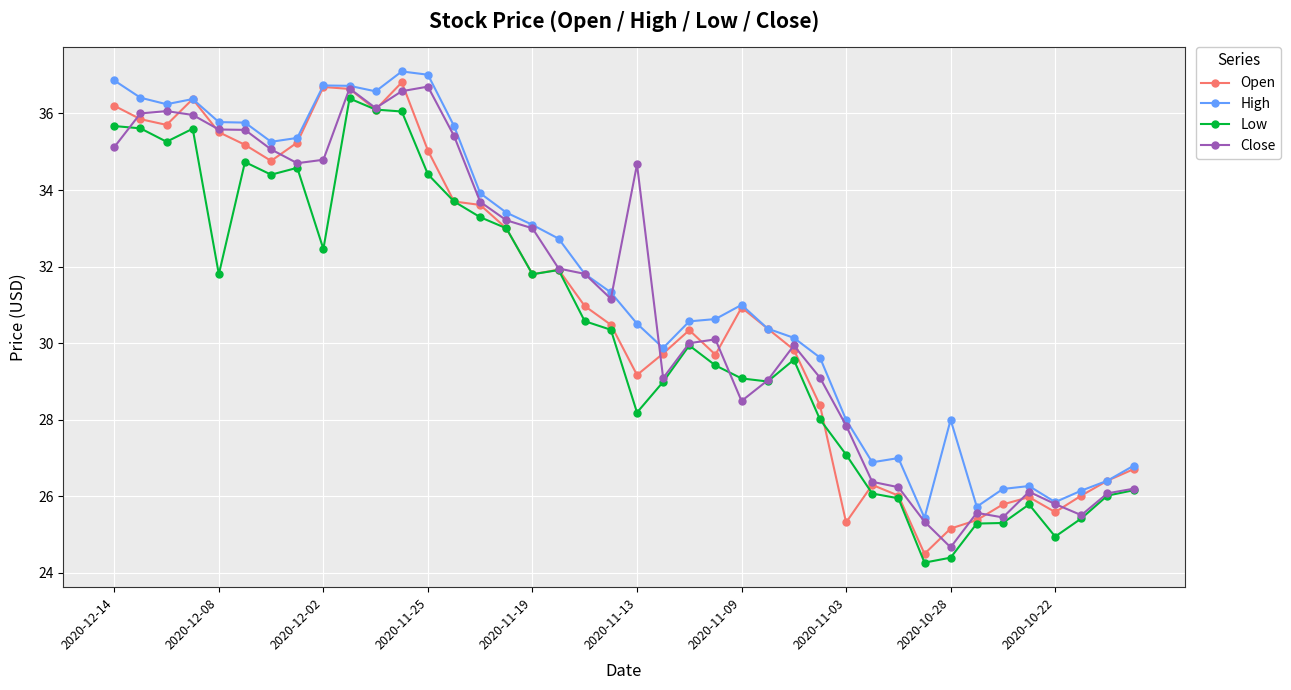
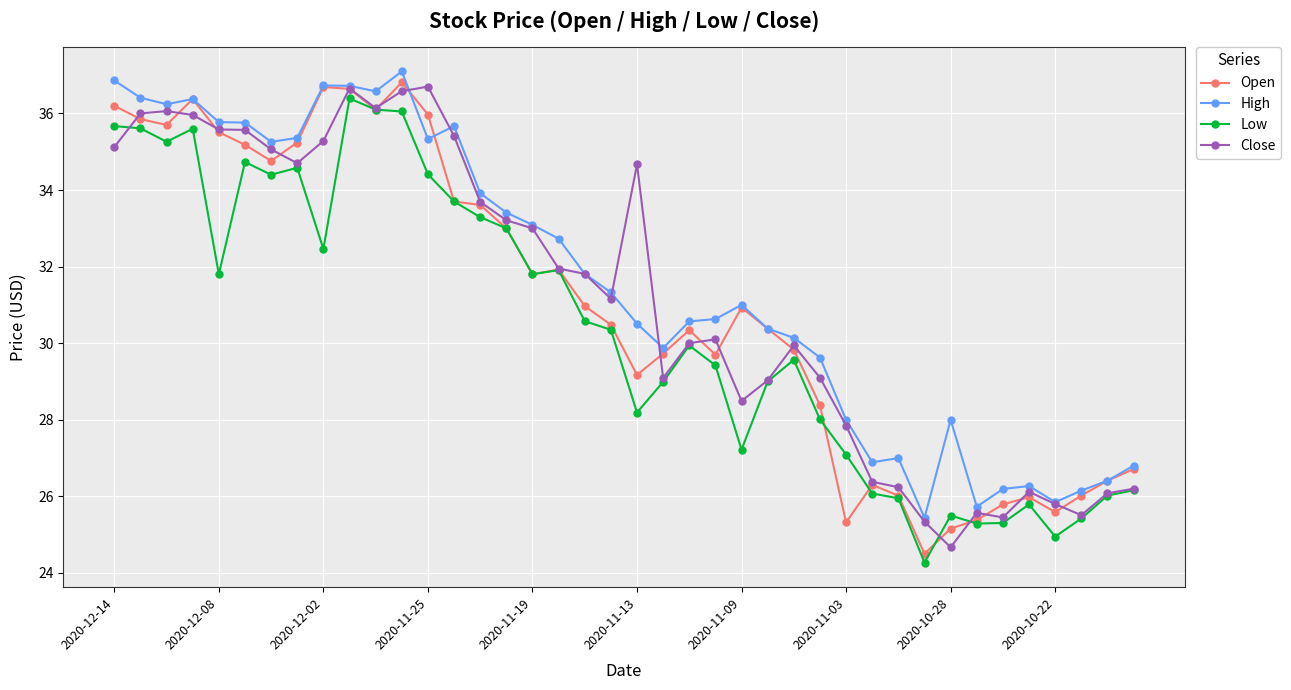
Close, 2020-12-02: 34.8 -> 35.3
Open, 2020-11-25: 35.0 -> 36.0
High, 2020-11-25: 37.0 -> 35.3
Low, 2020-11-09: 29.1 -> 27.2
Low, 2020-10-28: 24.4 -> 25.5
